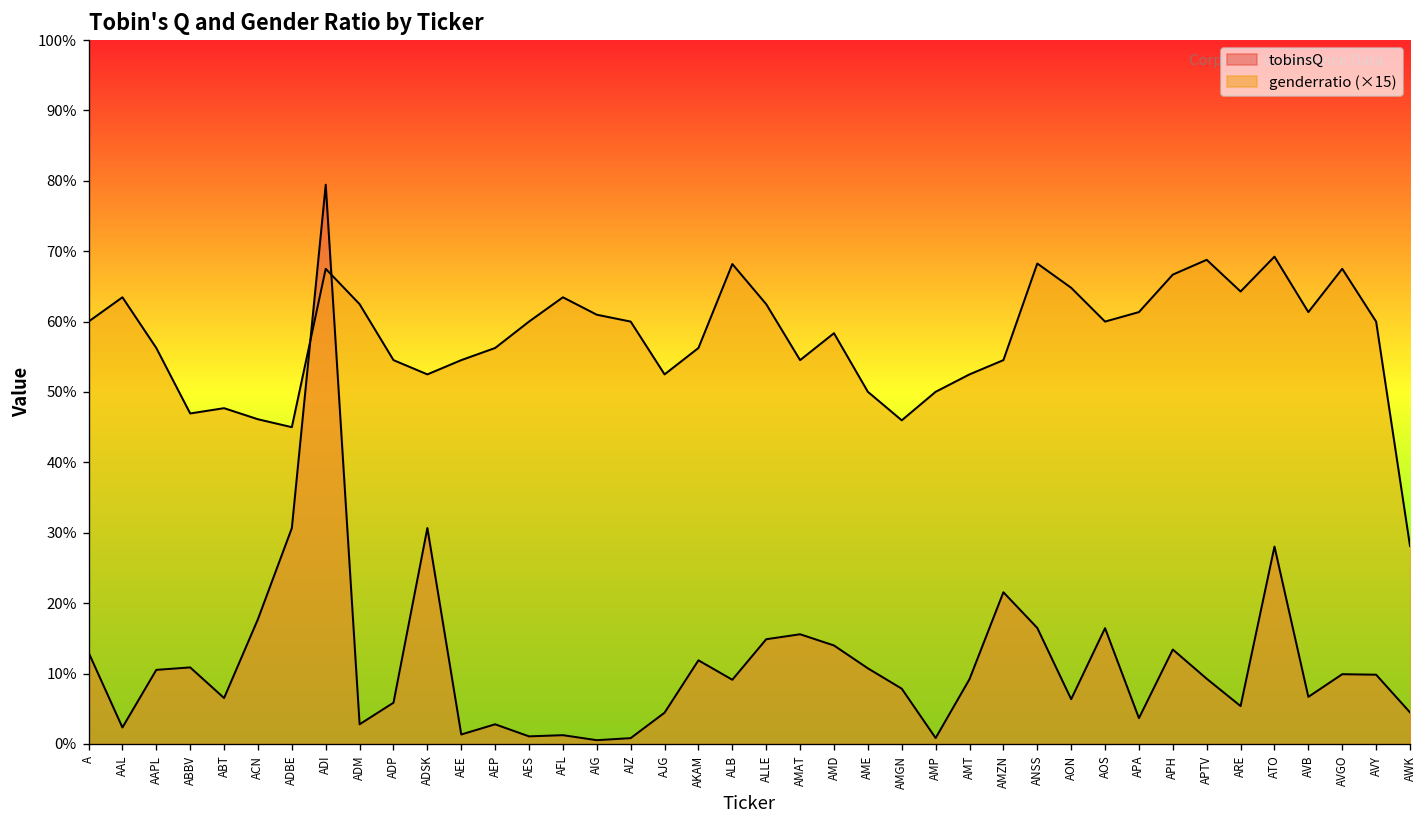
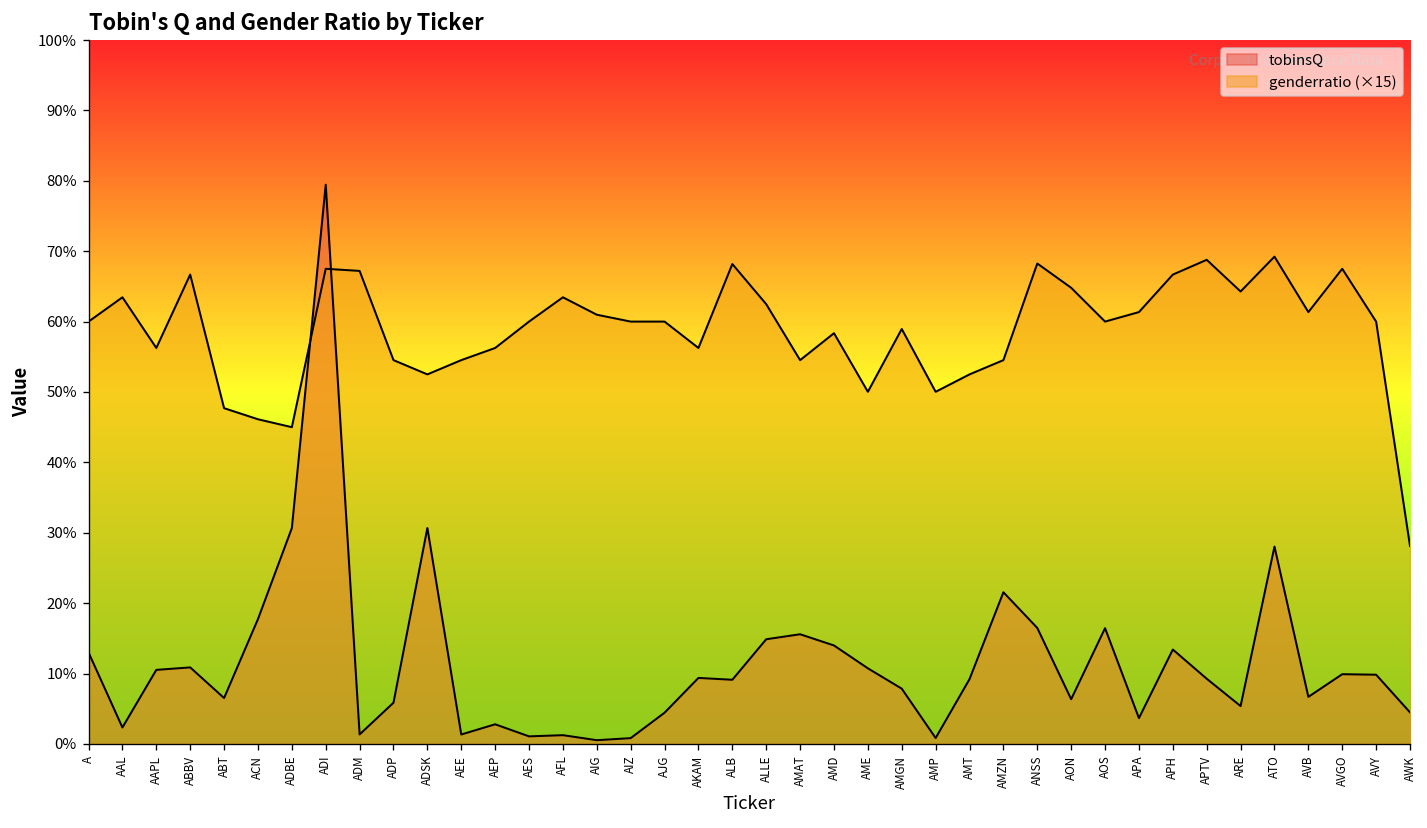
genderratio (×15), ABBV: 47% -> 67%
tobinsQ, ADM: 3% -> 1%
genderratio (×15), ADM: 62% -> 67%
genderratio (×15), AJG: 53% -> 60%
tobinsQ, AKAM: 12% -> 9%
genderratio (×15), AMGN: 46% -> 59%
